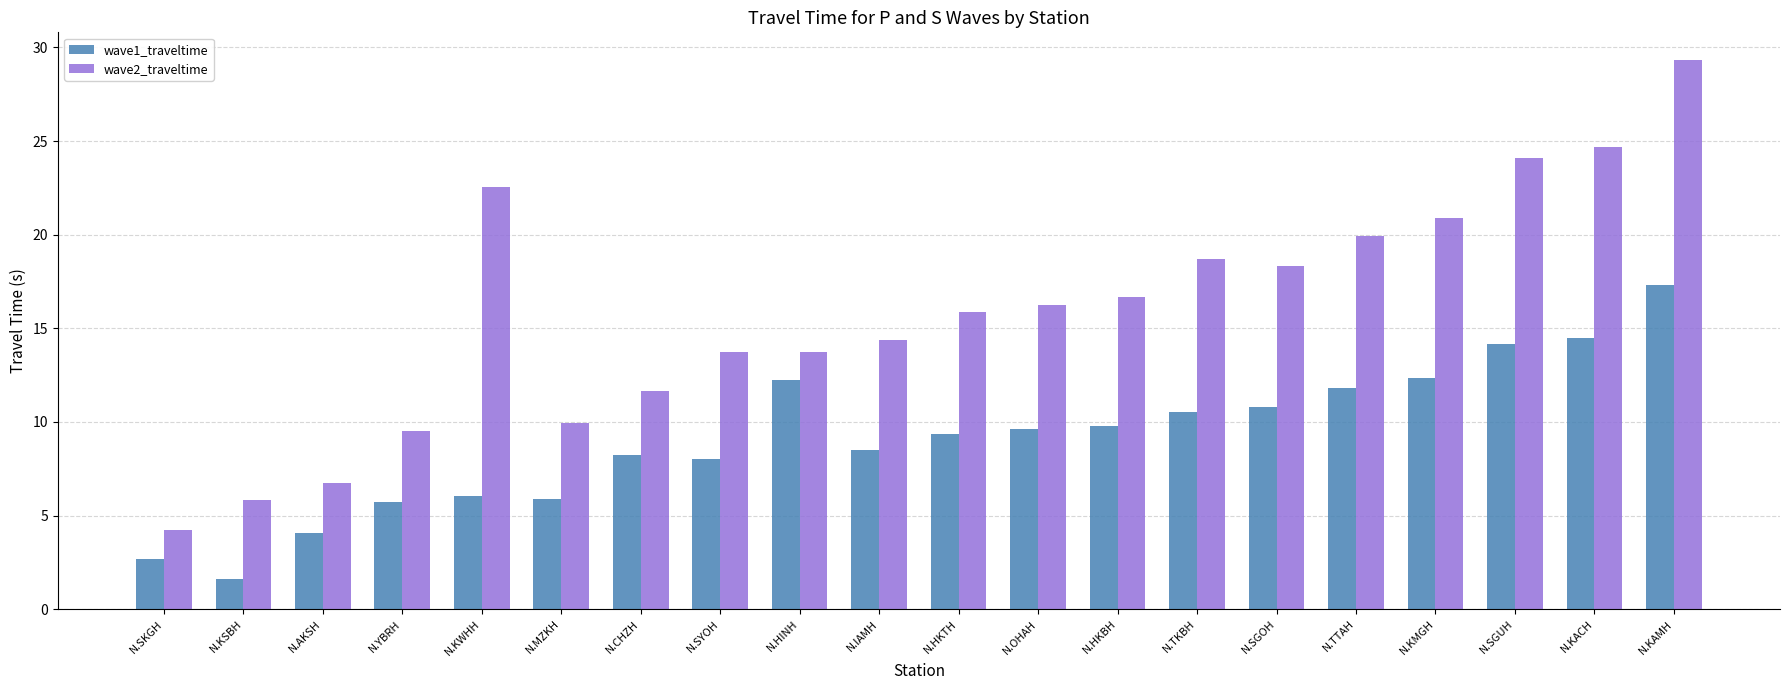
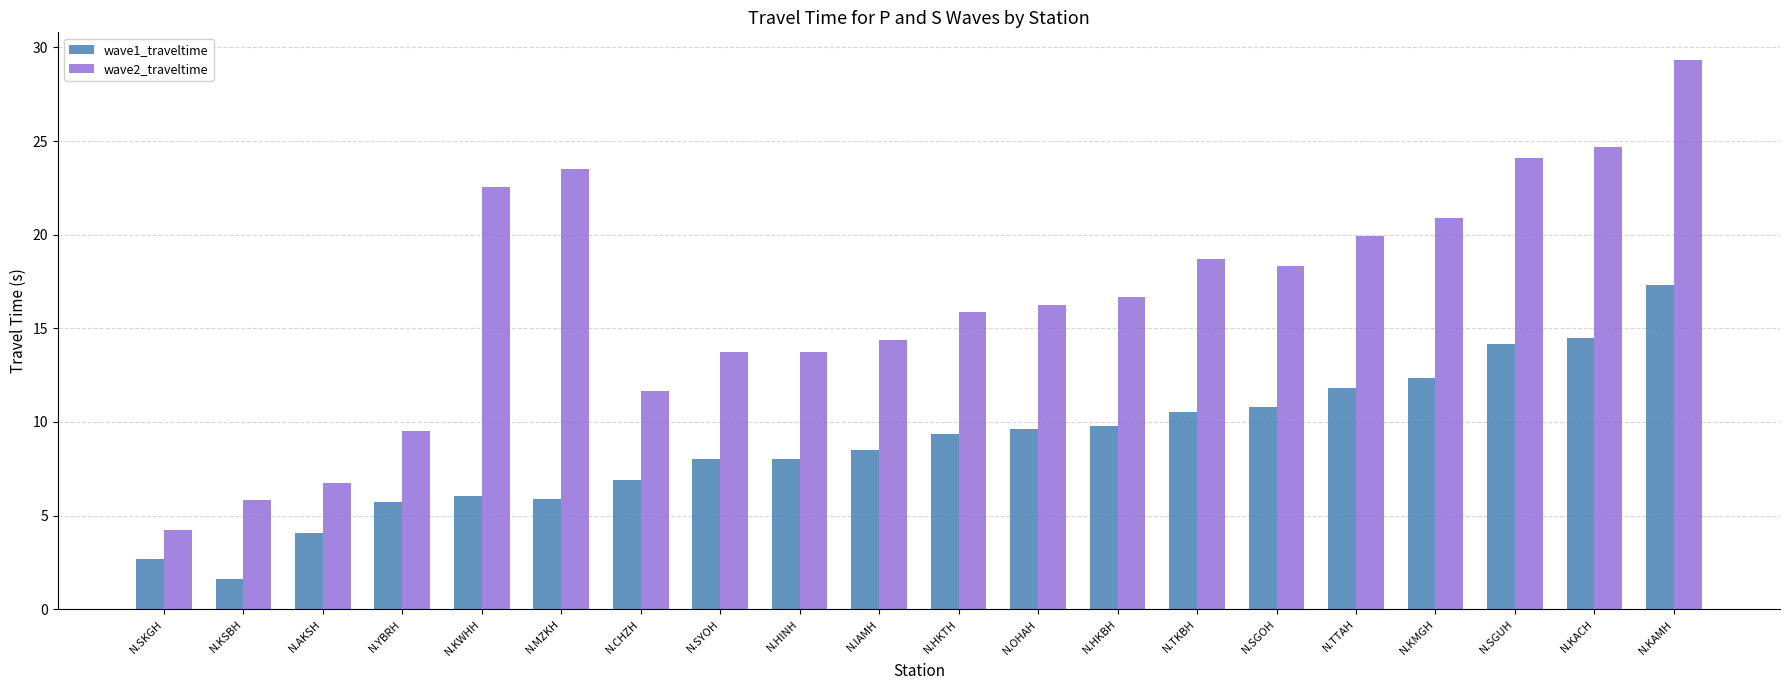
wave2_traveltime, N.MZKH: 10.0 -> 23.5
wave1_traveltime, N.CHZH: 8.2 -> 6.9
wave1_traveltime, N.HINH: 12.3 -> 8.1
